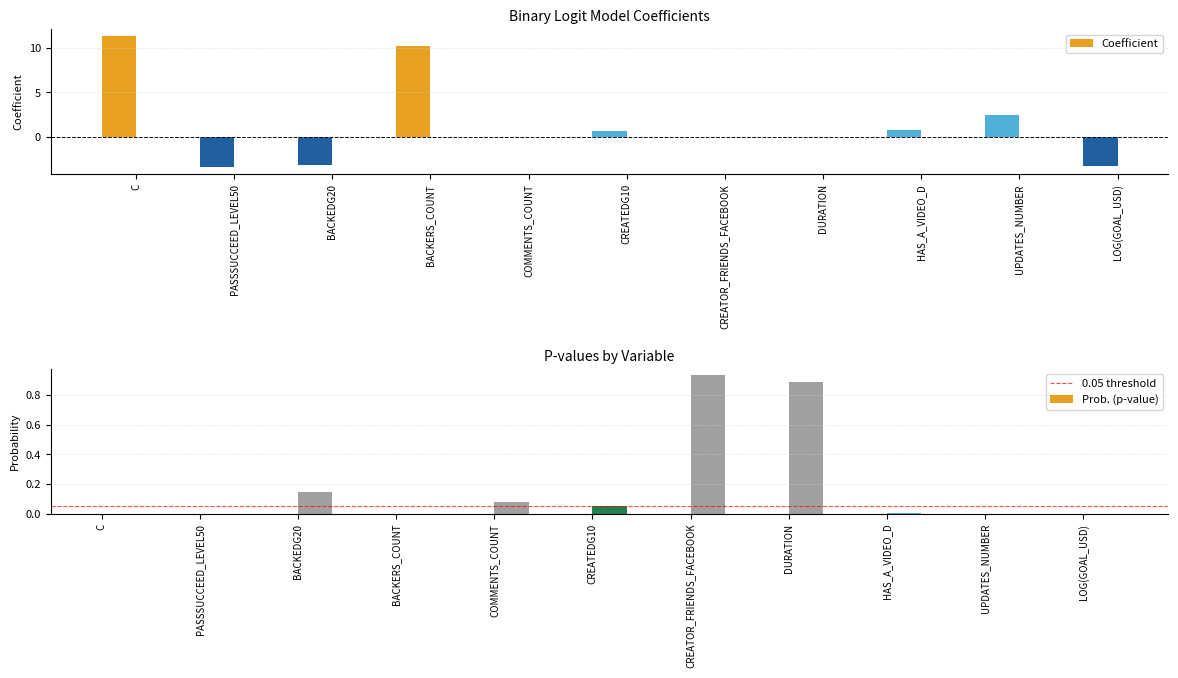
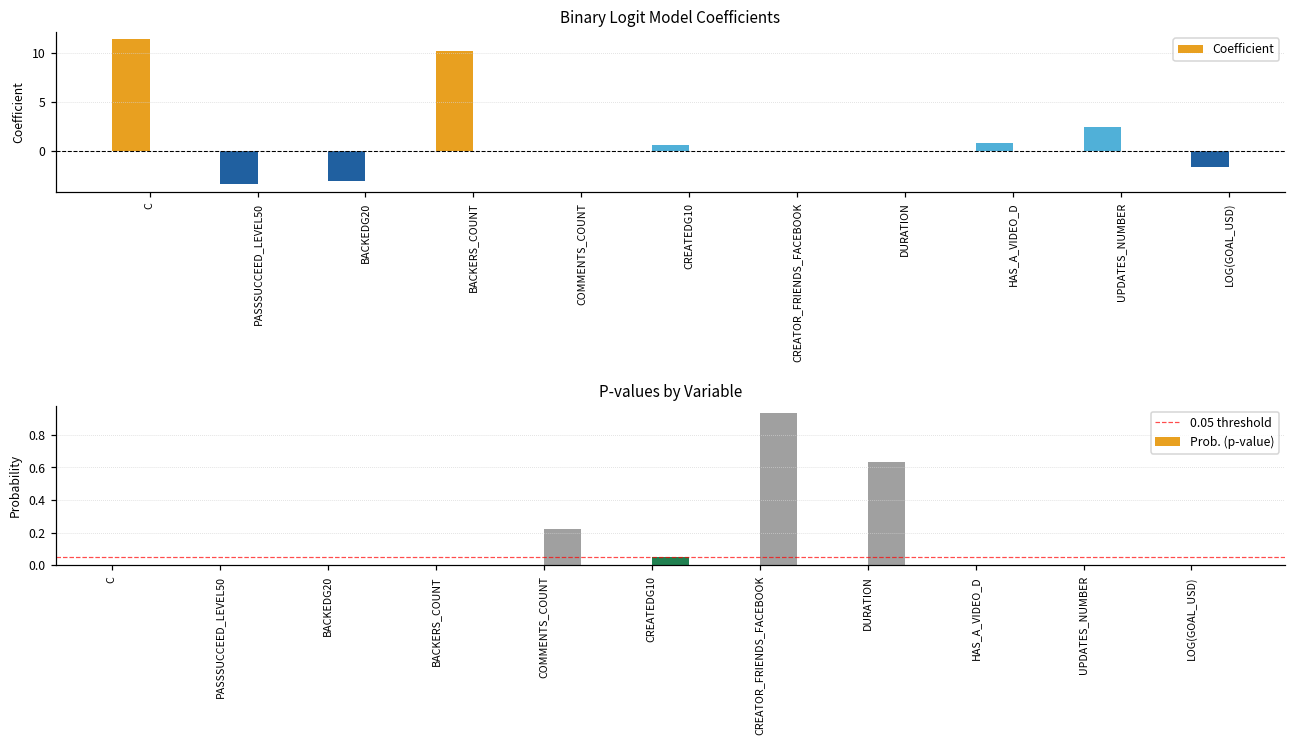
Binary Logit Model Coefficients, LOG(GOAL_USD): -3 -> -2
P-values by Variable, BACKEDG20: 0.14 -> 0.00
P-values by Variable, COMMENTS_COUNT: 0.08 -> 0.22
P-values by Variable, DURATION: 0.89 -> 0.63
